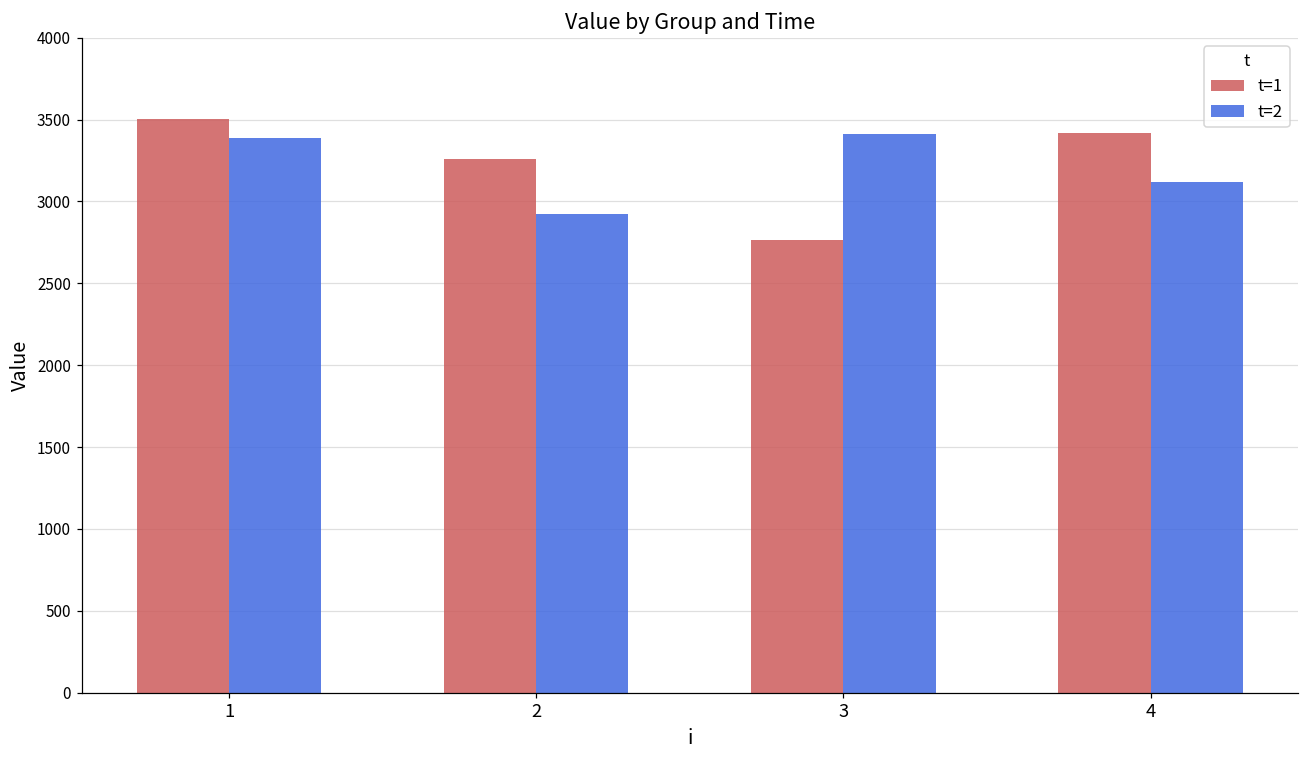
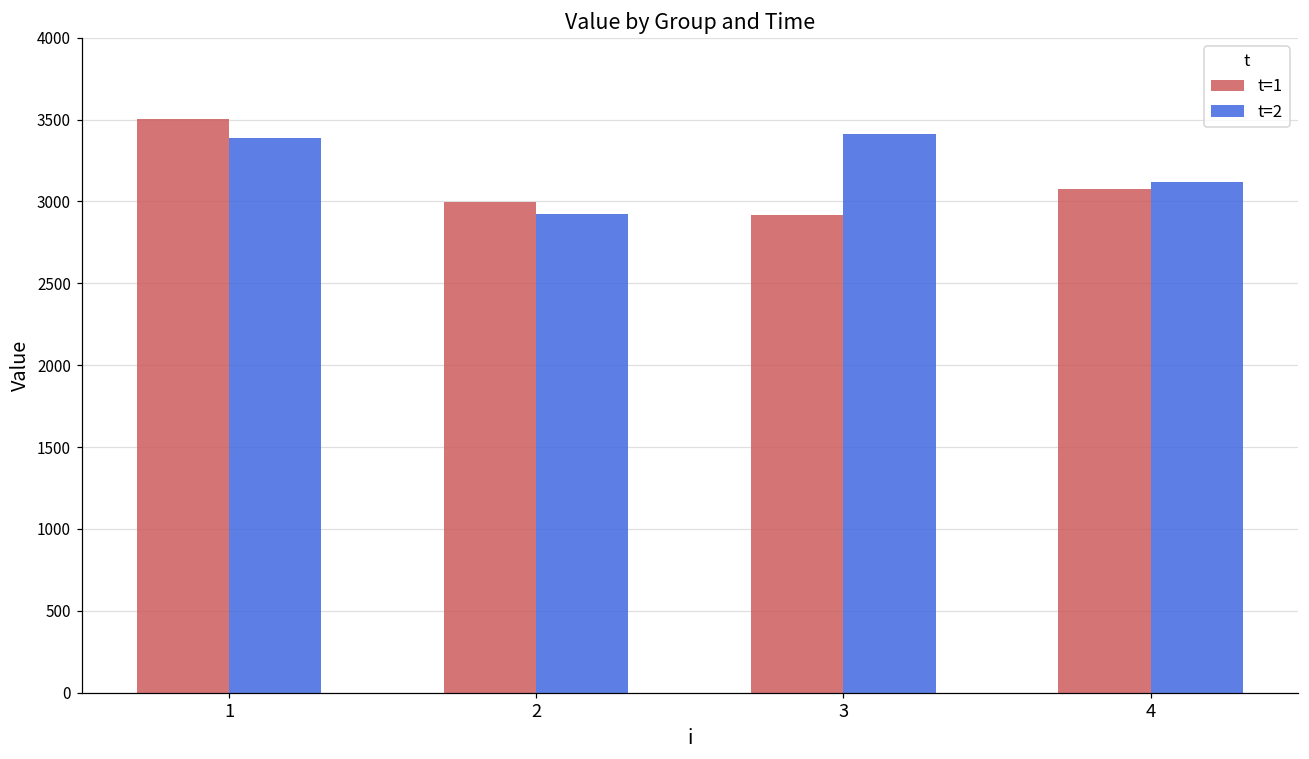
t=1, 2: 3260 -> 3000
t=1, 3: 2770 -> 2920
t=1, 4: 3420 -> 3080
